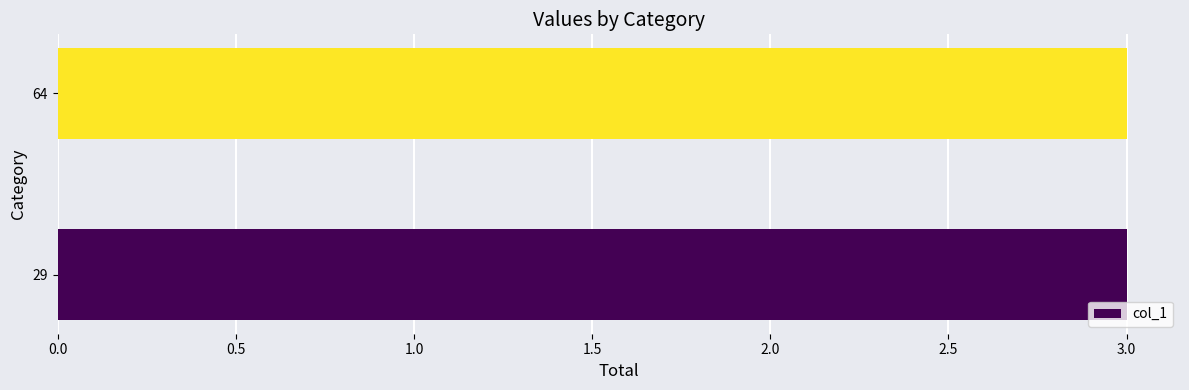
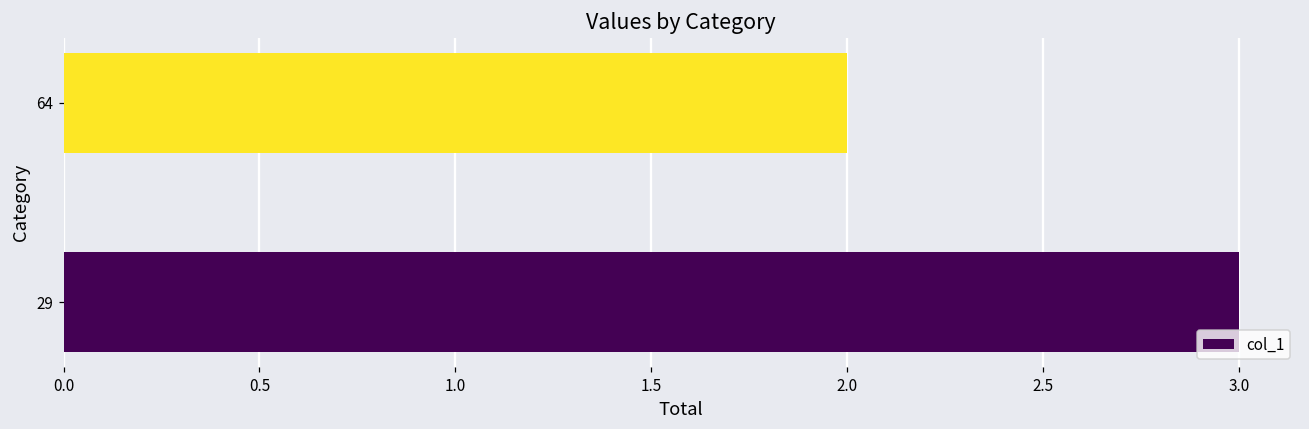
64: 3 -> 2
